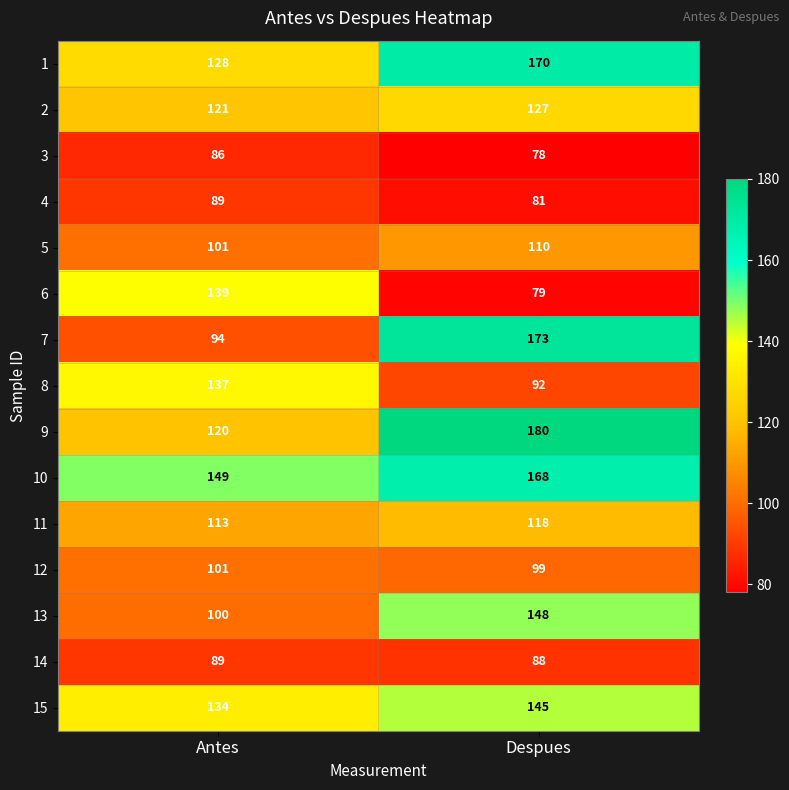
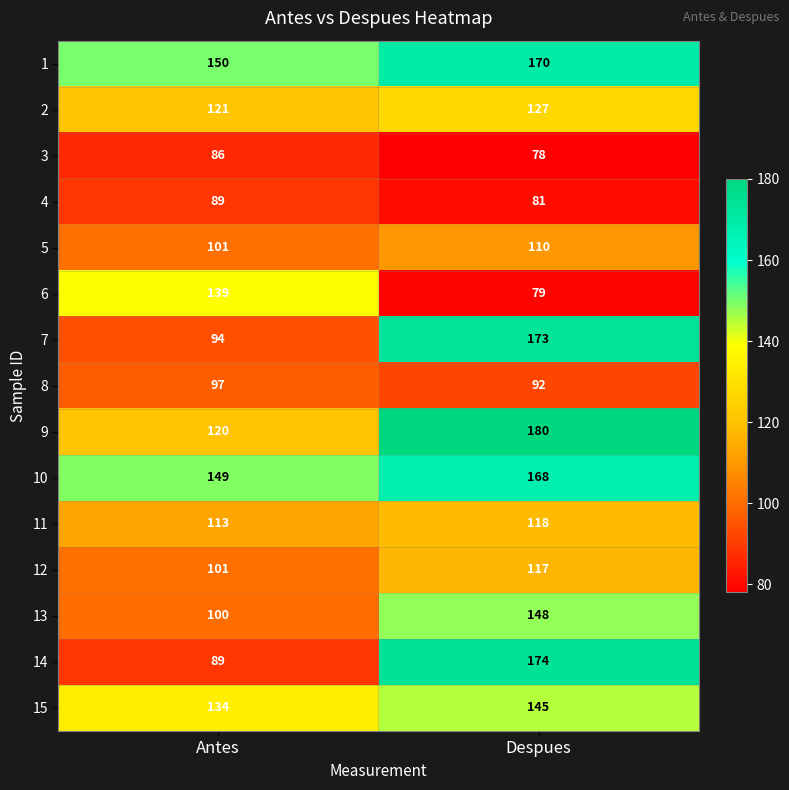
1, Antes: 128 -> 150
8, Antes: 137 -> 97
12, Despues: 99 -> 117
14, Despues: 88 -> 174
